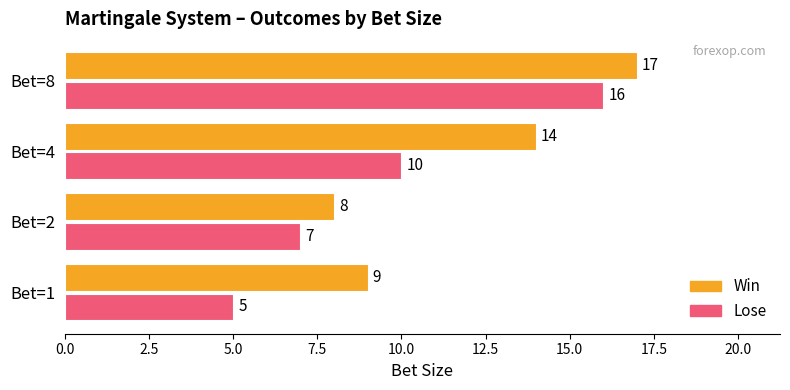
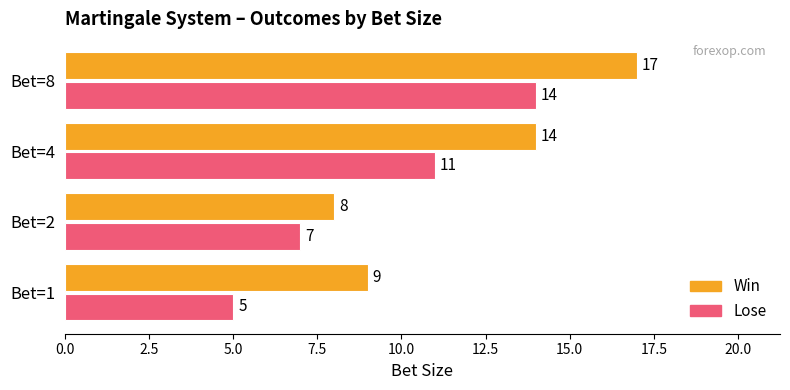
Lose, Bet=8: 16 -> 14
Lose, Bet=4: 10 -> 11
